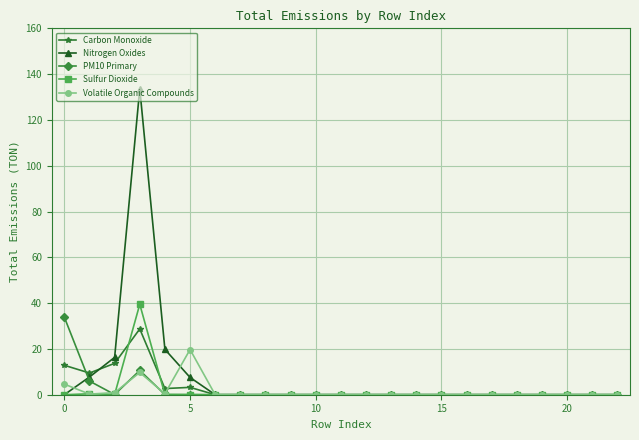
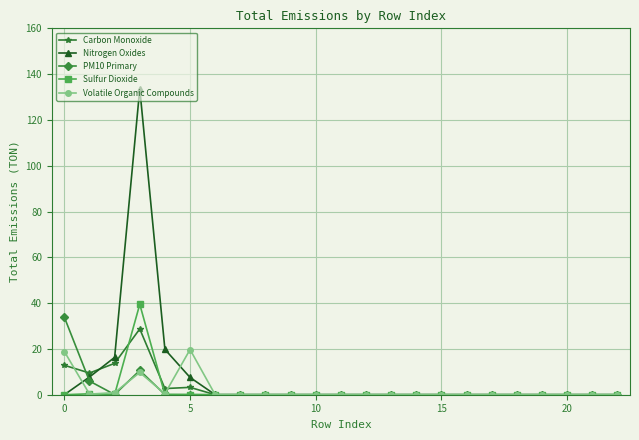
Volatile Organic Compounds, 0: 5 -> 19
